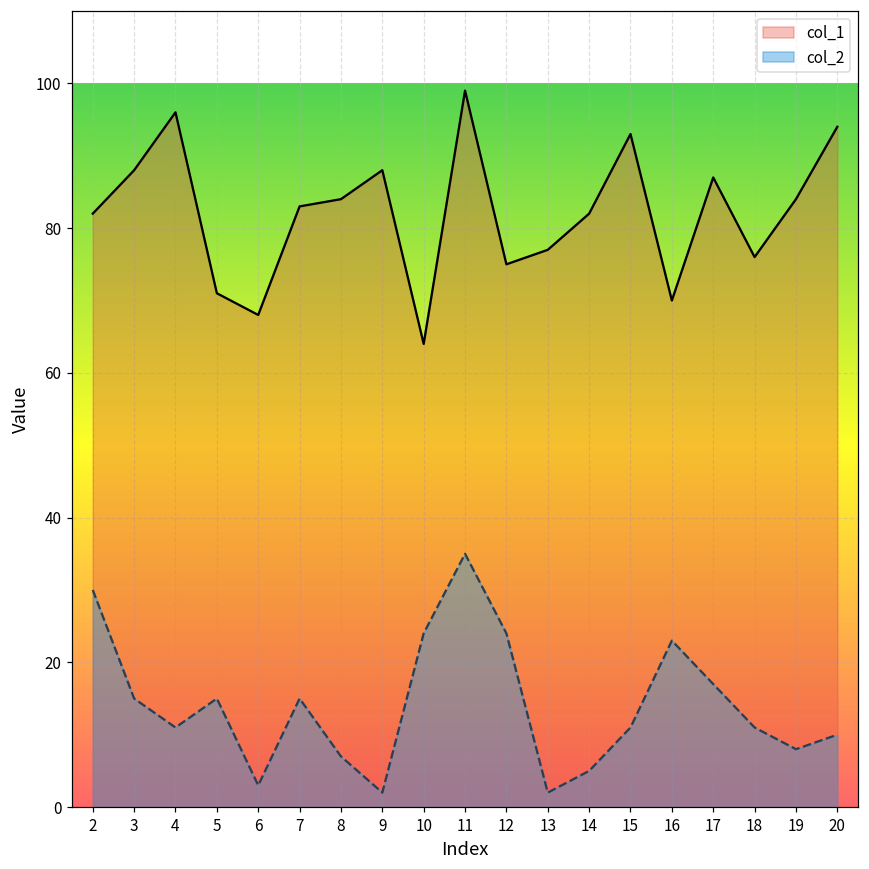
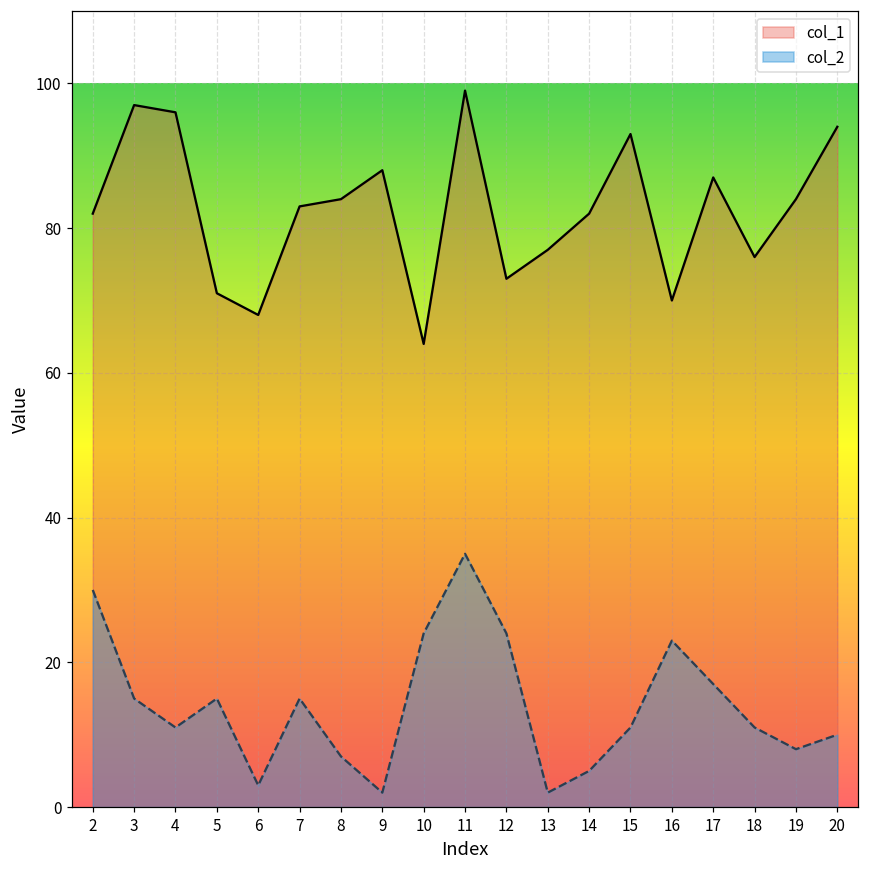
col_1, 3: 88 -> 97
col_1, 12: 75 -> 73
